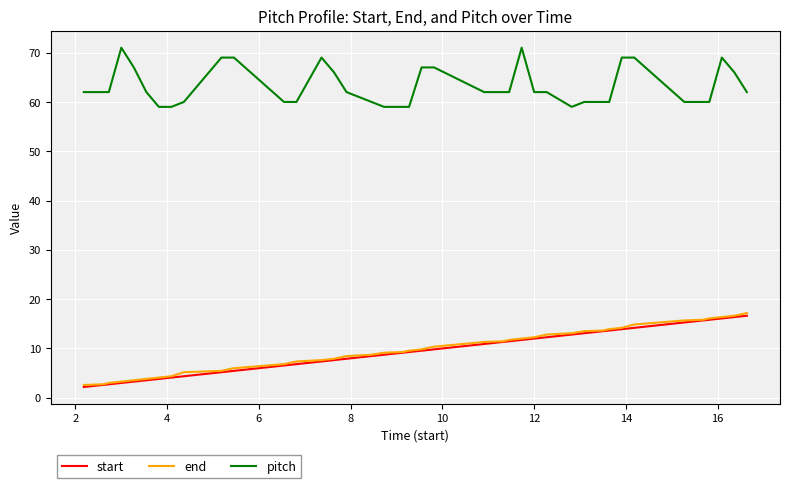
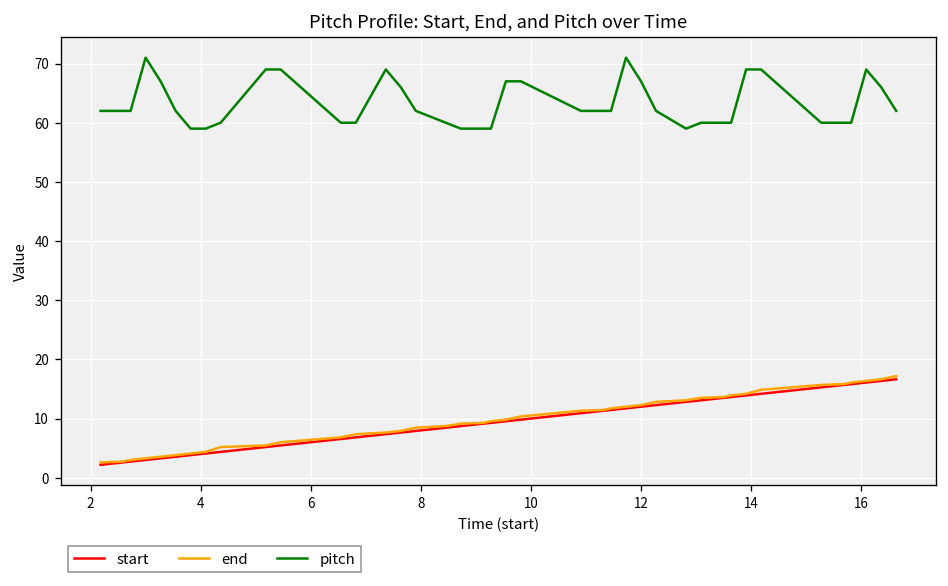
pitch, 12: 62 -> 67
